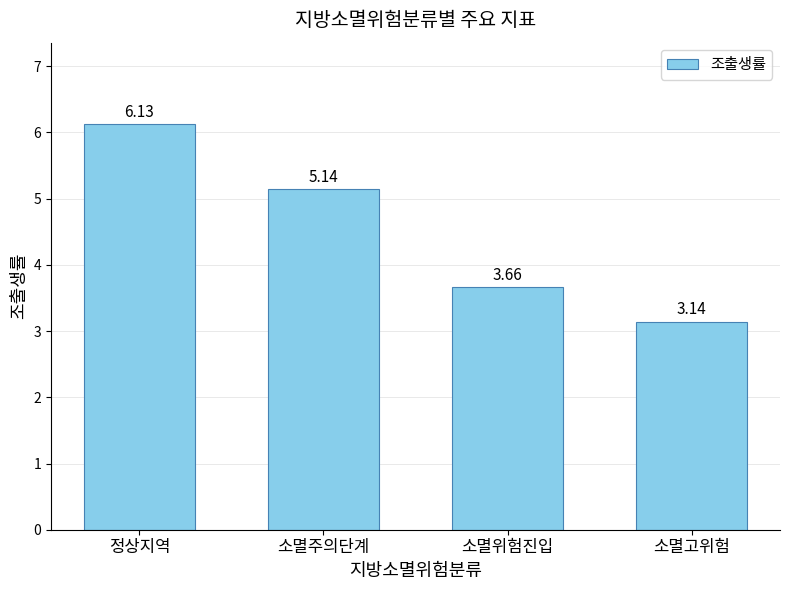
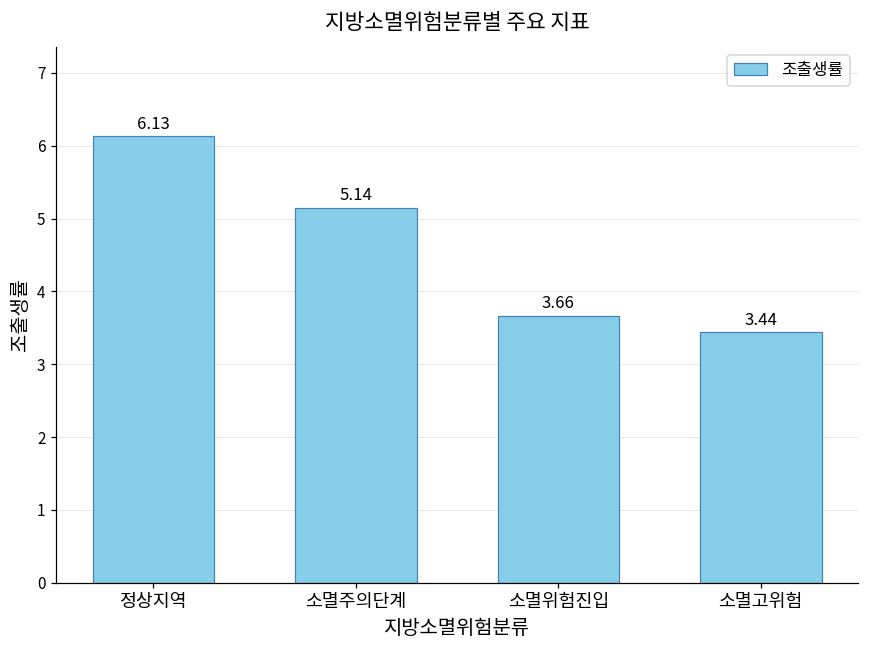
소멸고위험: 3.14 -> 3.44
